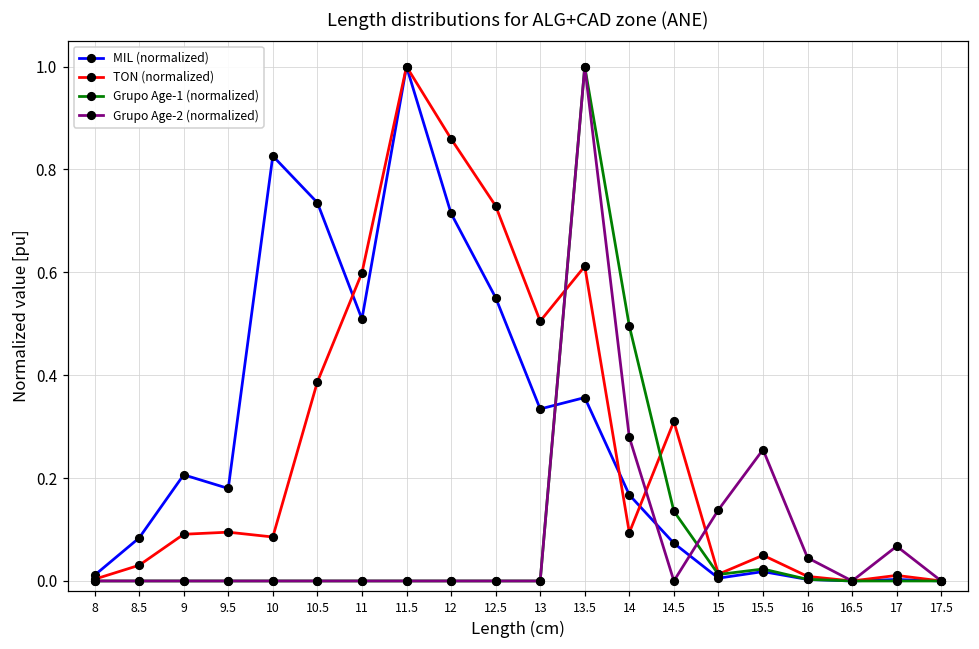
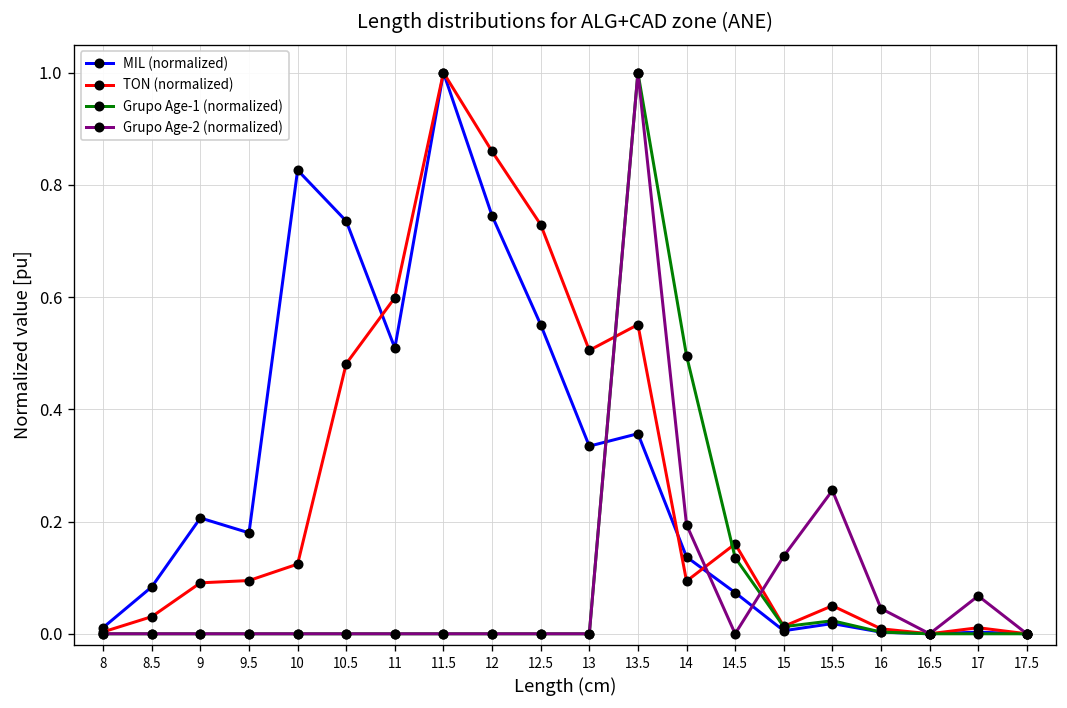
TON (normalized), 10: 0.09 -> 0.12
TON (normalized), 10.5: 0.39 -> 0.48
MIL (normalized), 12: 0.71 -> 0.74
TON (normalized), 13.5: 0.61 -> 0.55
MIL (normalized), 14: 0.17 -> 0.14
Grupo Age-2 (normalized), 14: 0.28 -> 0.19
TON (normalized), 14.5: 0.31 -> 0.16
